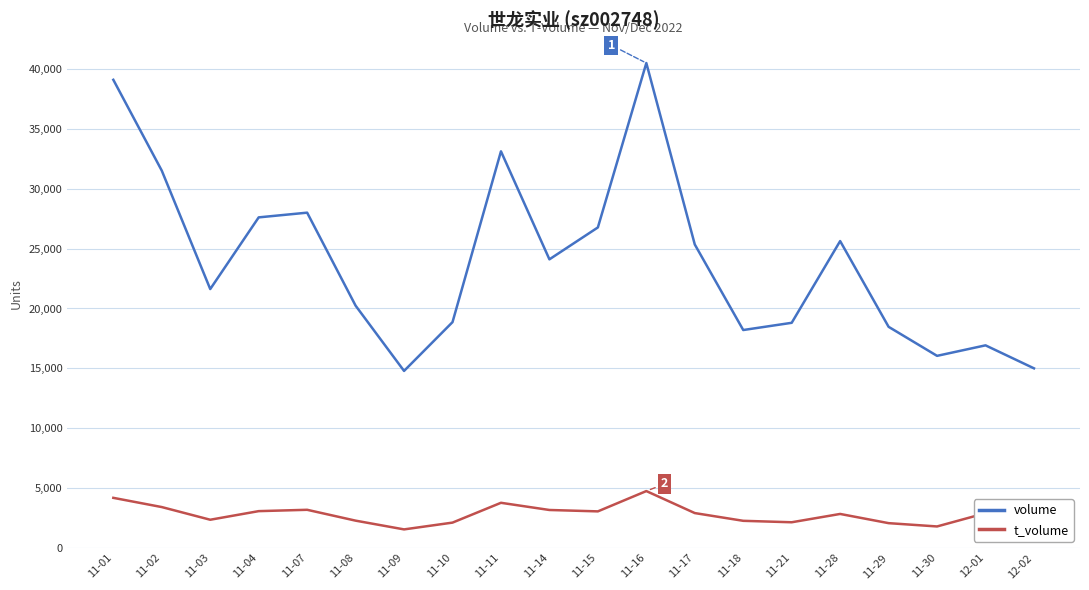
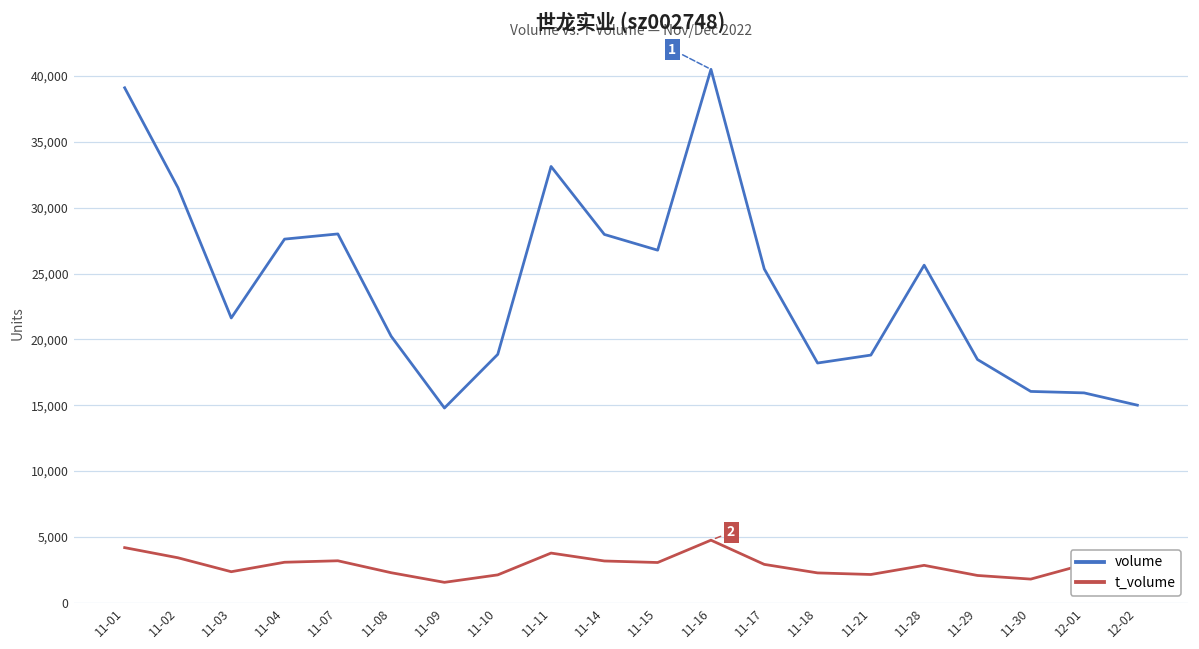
volume, 11-14: 24,100 -> 28,000
volume, 12-01: 16,900 -> 15,900
